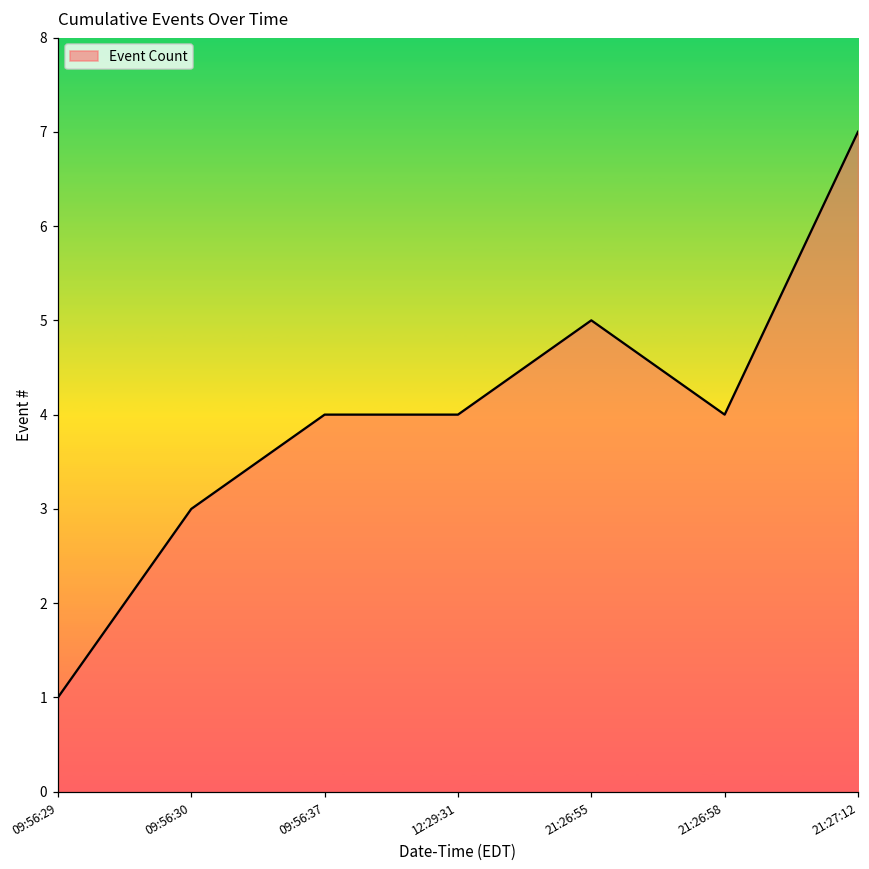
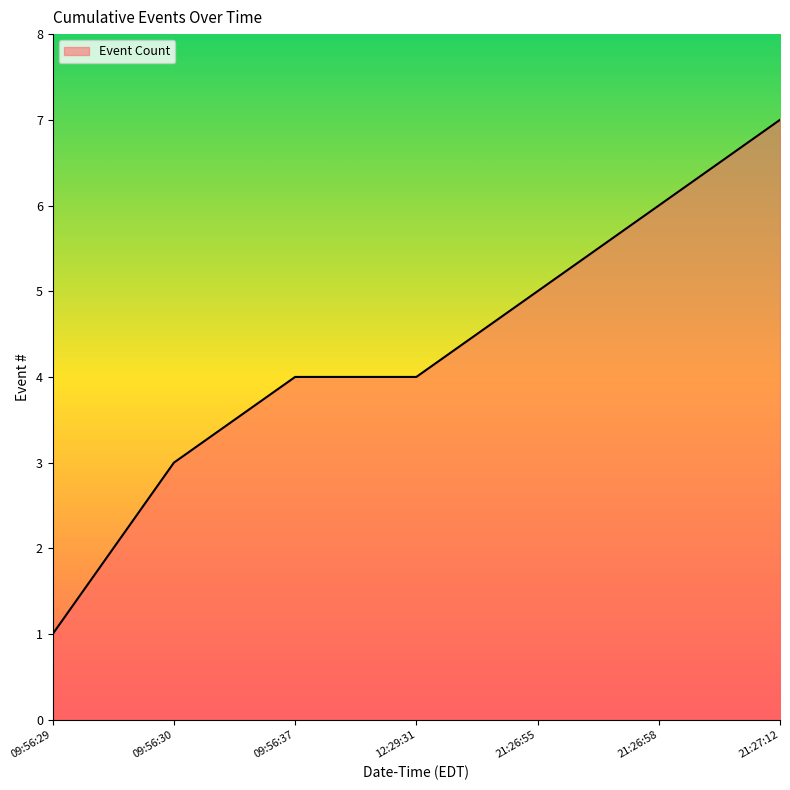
21:26:58: 4 -> 6
